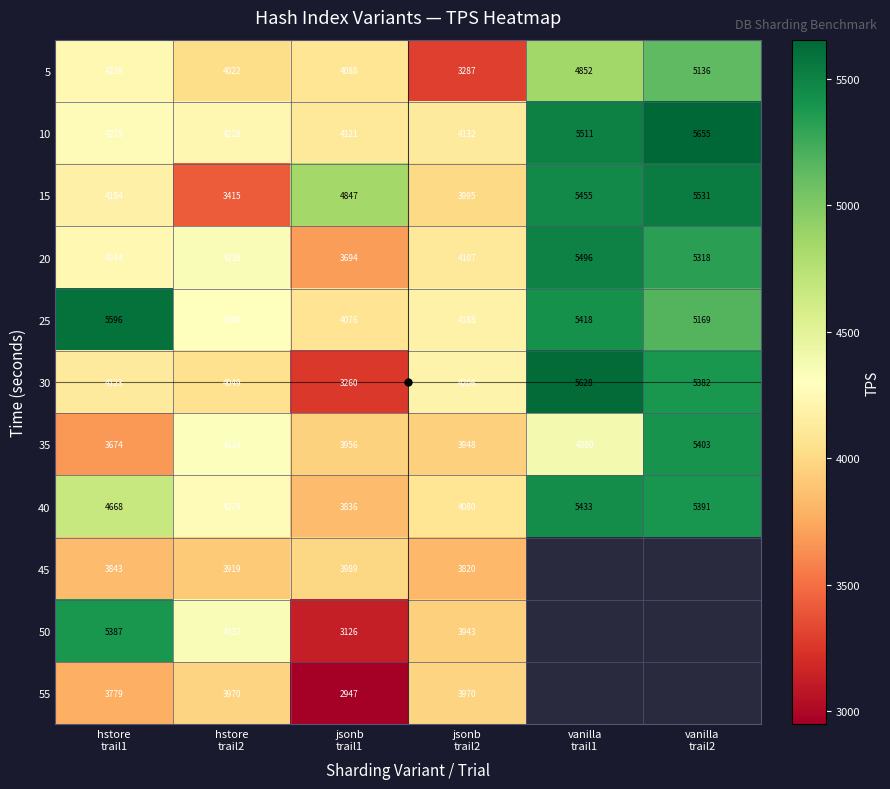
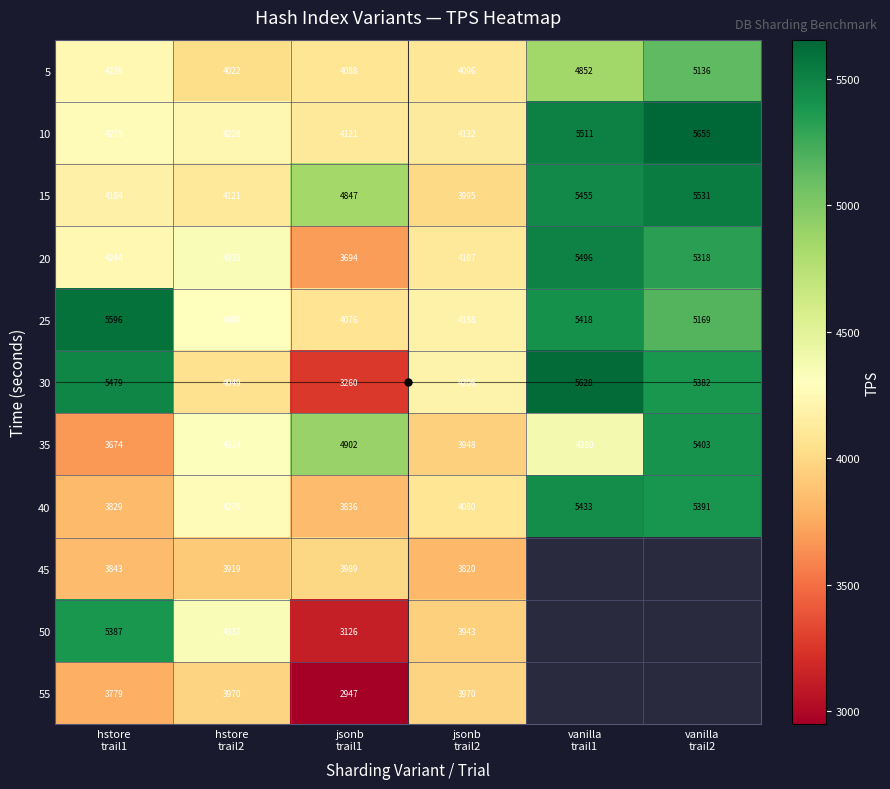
5, jsonb trail2: 3287 -> 4096
15, hstore trail2: 3415 -> 4121
30, hstore trail1: 4123 -> 5479
35, jsonb trail1: 3956 -> 4902
40, hstore trail1: 4668 -> 3829
